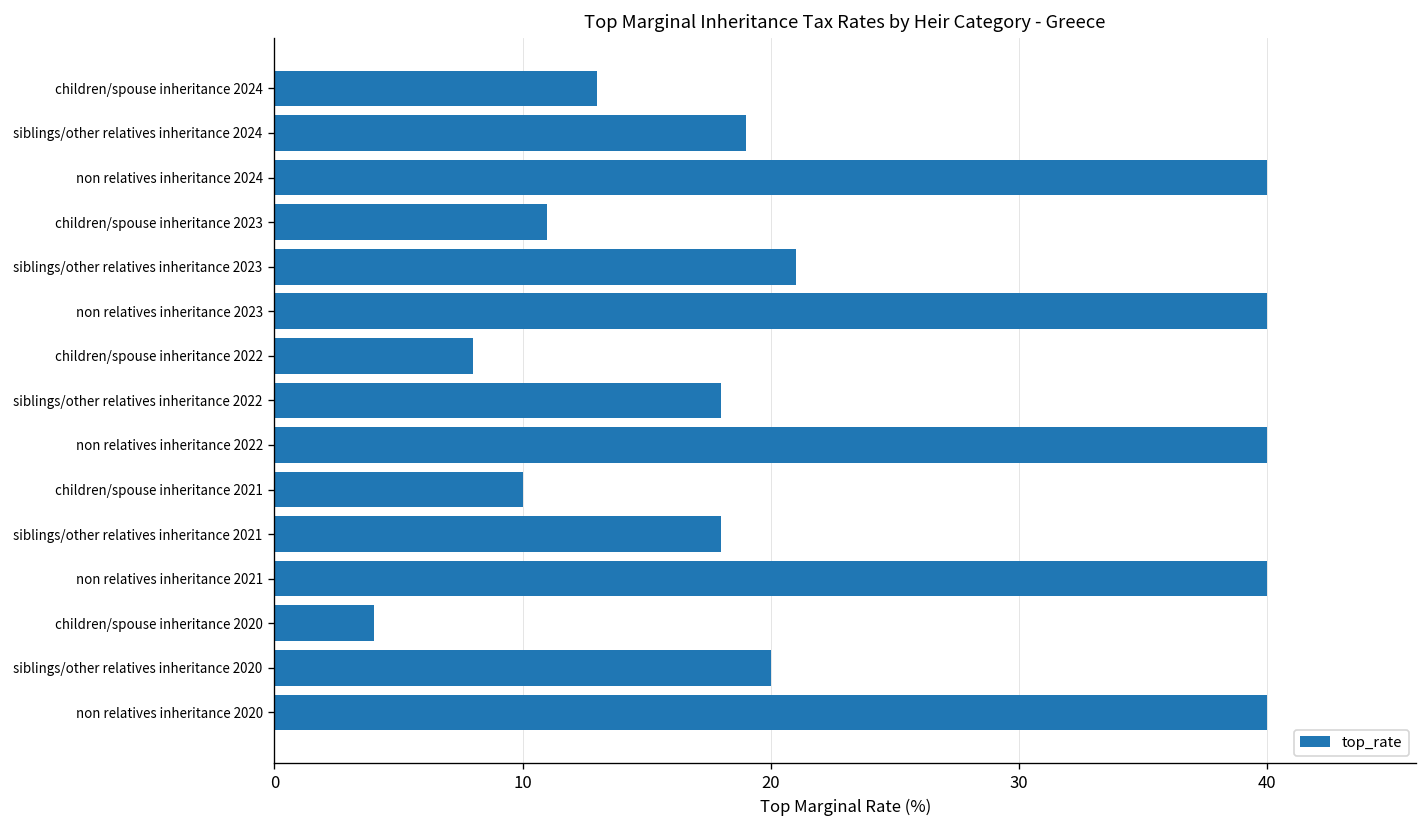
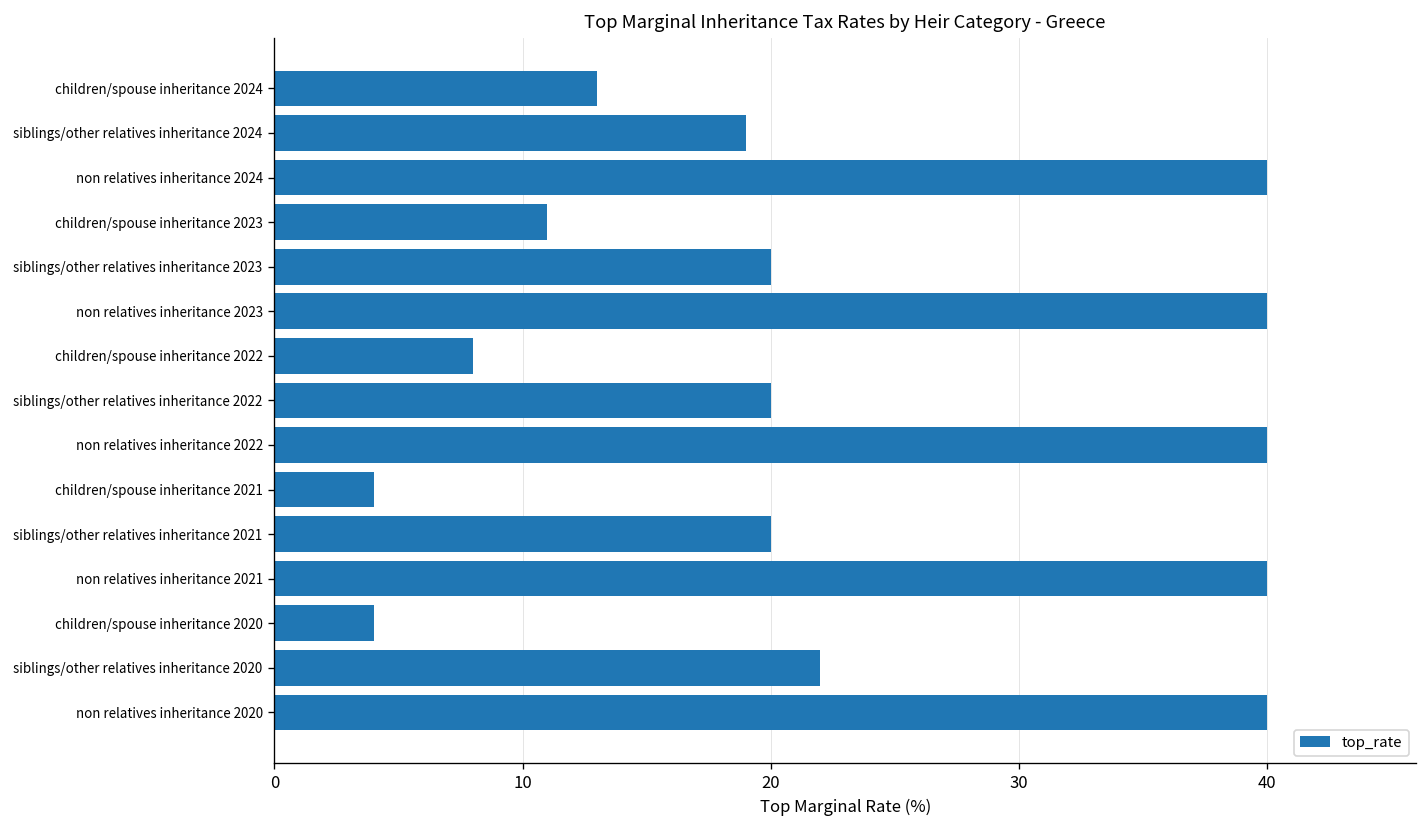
siblings/other relatives inheritance 2023: 21 -> 20
siblings/other relatives inheritance 2022: 18 -> 20
children/spouse inheritance 2021: 10 -> 4
siblings/other relatives inheritance 2021: 18 -> 20
siblings/other relatives inheritance 2020: 20 -> 22
